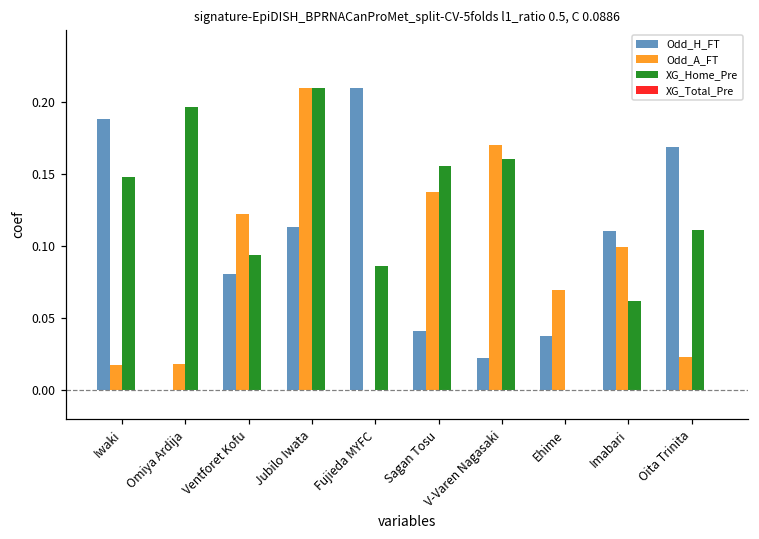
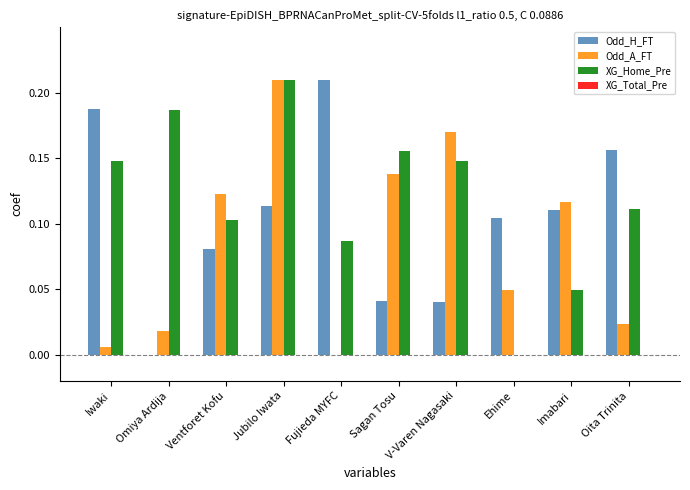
Odd_A_FT, Iwaki: 0.017 -> 0.006
XG_Home_Pre, Omiya Ardija: 0.196 -> 0.187
XG_Home_Pre, Ventforet Kofu: 0.094 -> 0.103
Odd_H_FT, V-Varen Nagasaki: 0.022 -> 0.040
XG_Home_Pre, V-Varen Nagasaki: 0.161 -> 0.148
Odd_H_FT, Ehime: 0.037 -> 0.105
Odd_A_FT, Ehime: 0.069 -> 0.049
Odd_A_FT, Imabari: 0.099 -> 0.117
XG_Home_Pre, Imabari: 0.062 -> 0.049
Odd_H_FT, Oita Trinita: 0.169 -> 0.156
